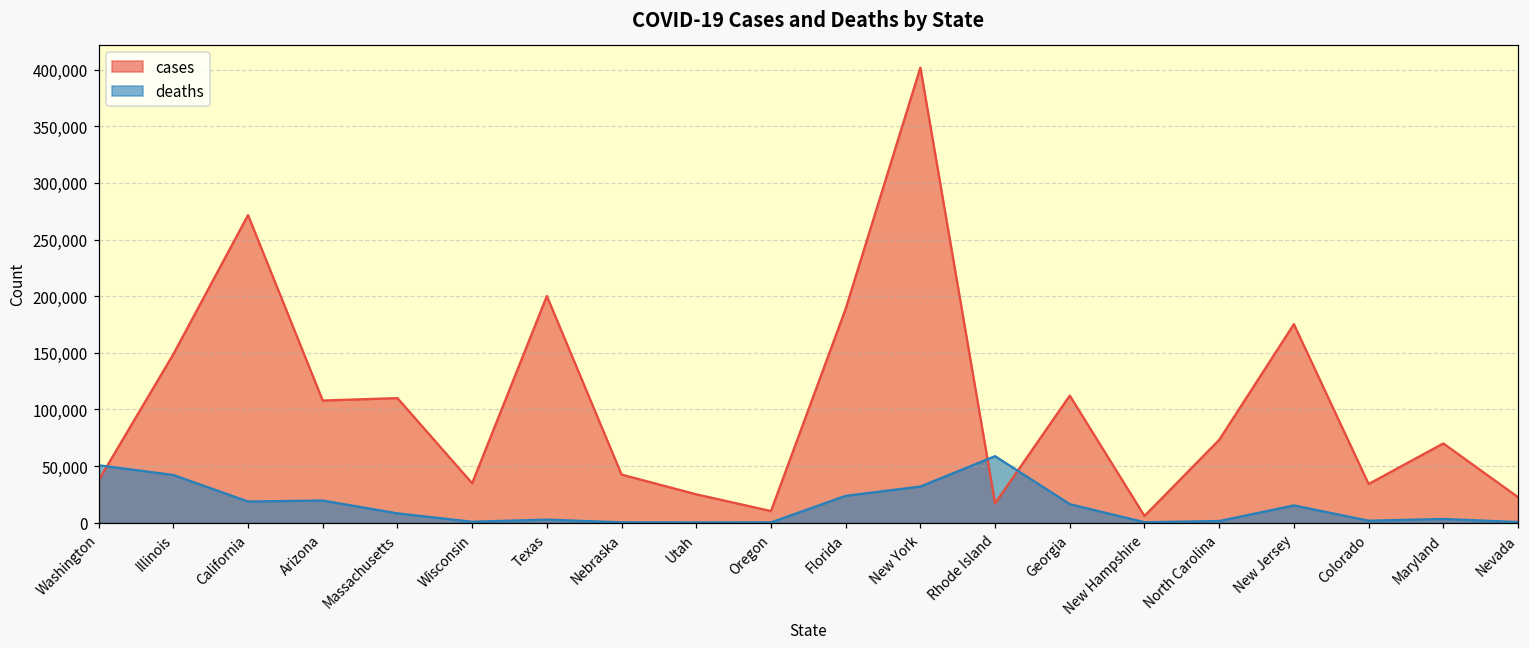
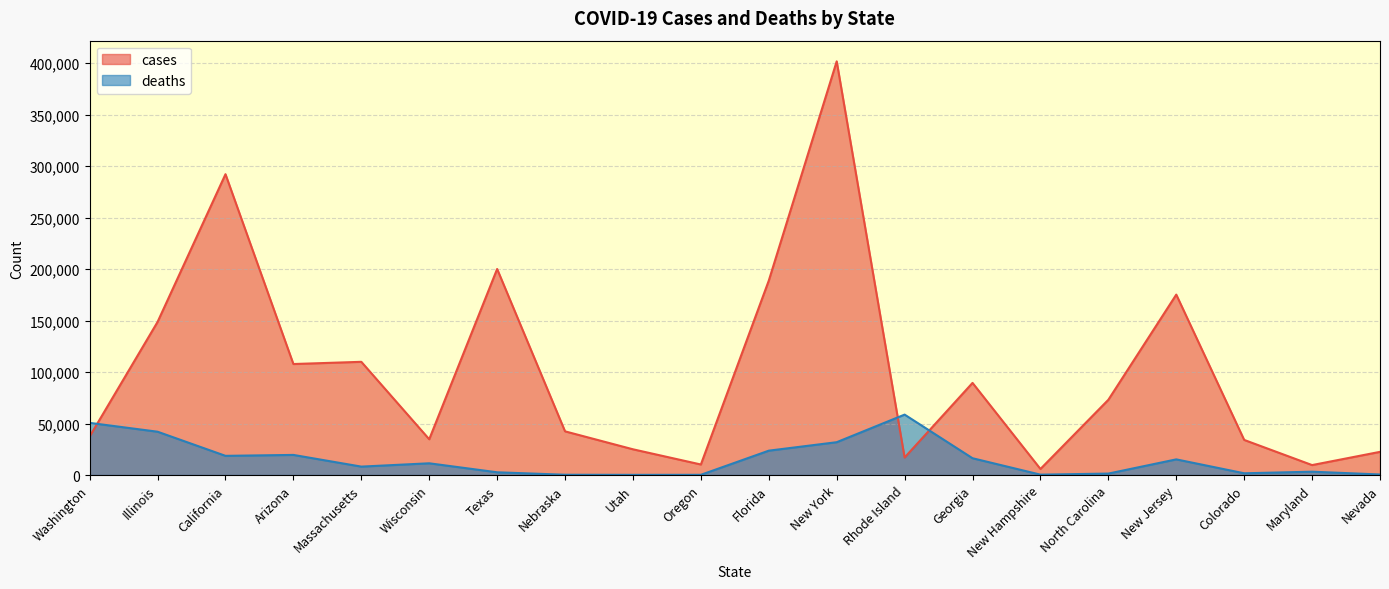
cases, California: 272,000 -> 292,000
deaths, Wisconsin: 1,000 -> 11,000
cases, Georgia: 112,000 -> 89,000
cases, Maryland: 70,000 -> 10,000
